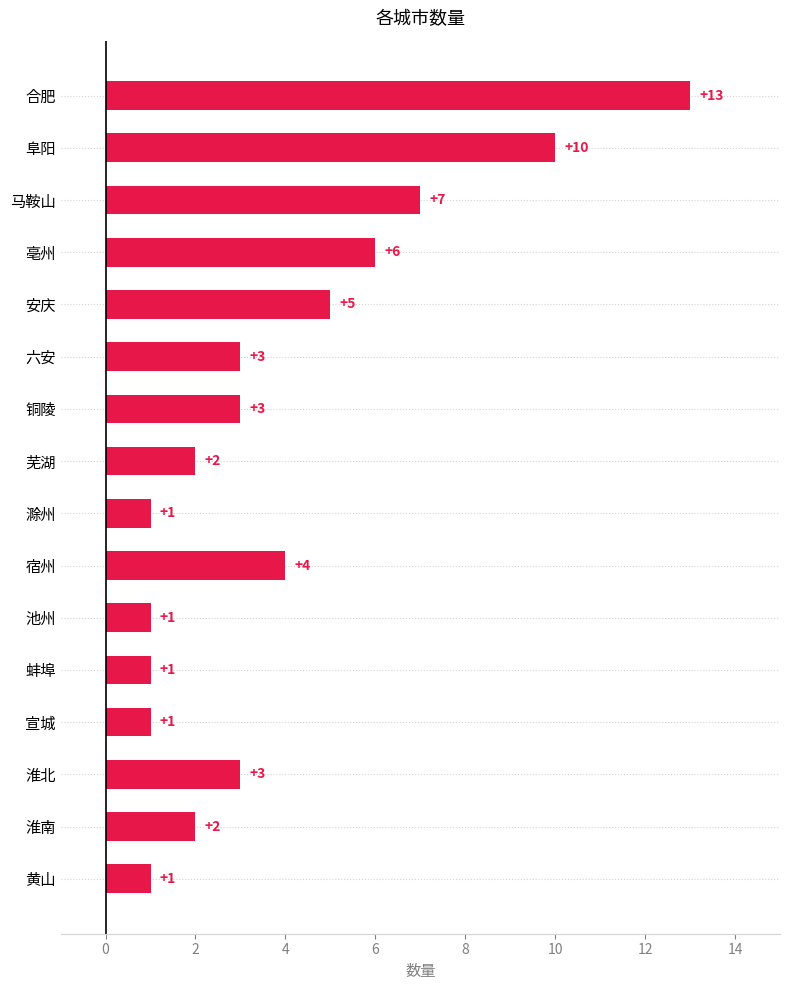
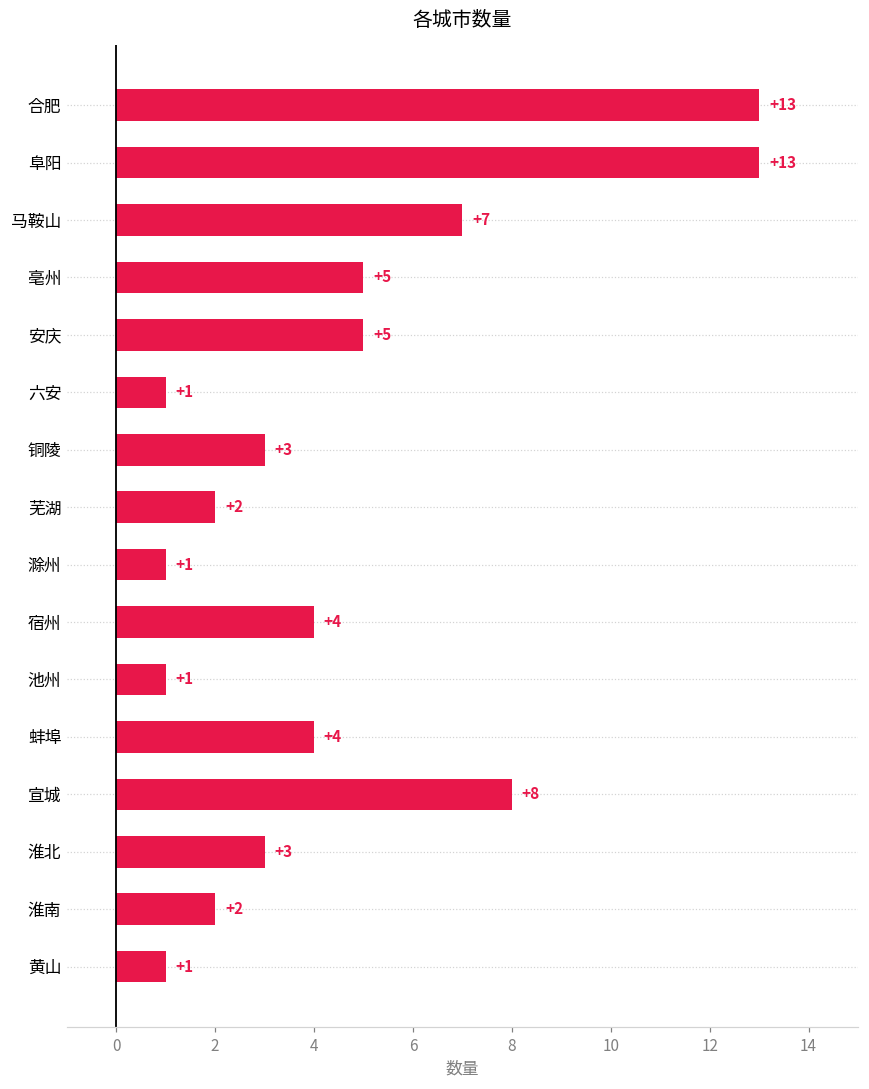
阜阳: +10 -> +13
亳州: +6 -> +5
六安: +3 -> +1
蚌埠: +1 -> +4
宣城: +1 -> +8
